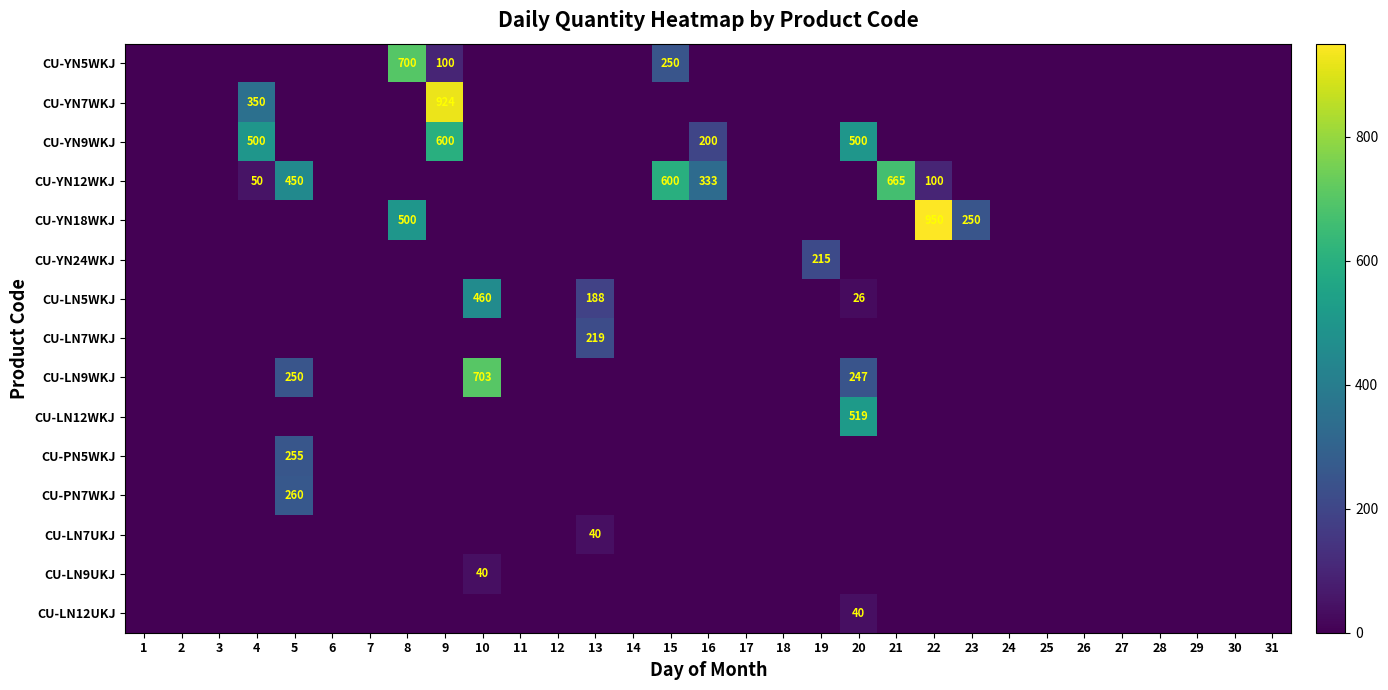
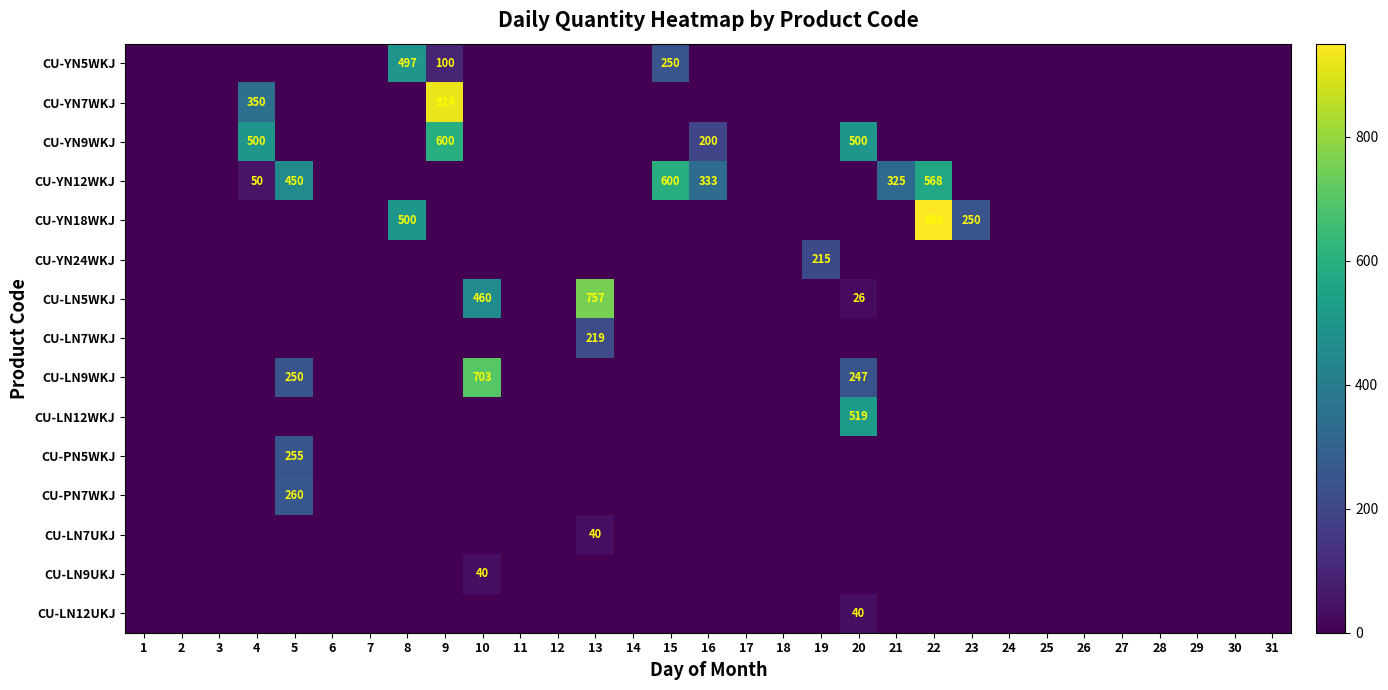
CU-YN5WKJ, 8: 700 -> 497
CU-YN12WKJ, 21: 665 -> 325
CU-YN12WKJ, 22: 100 -> 568
CU-LN5WKJ, 13: 188 -> 757
